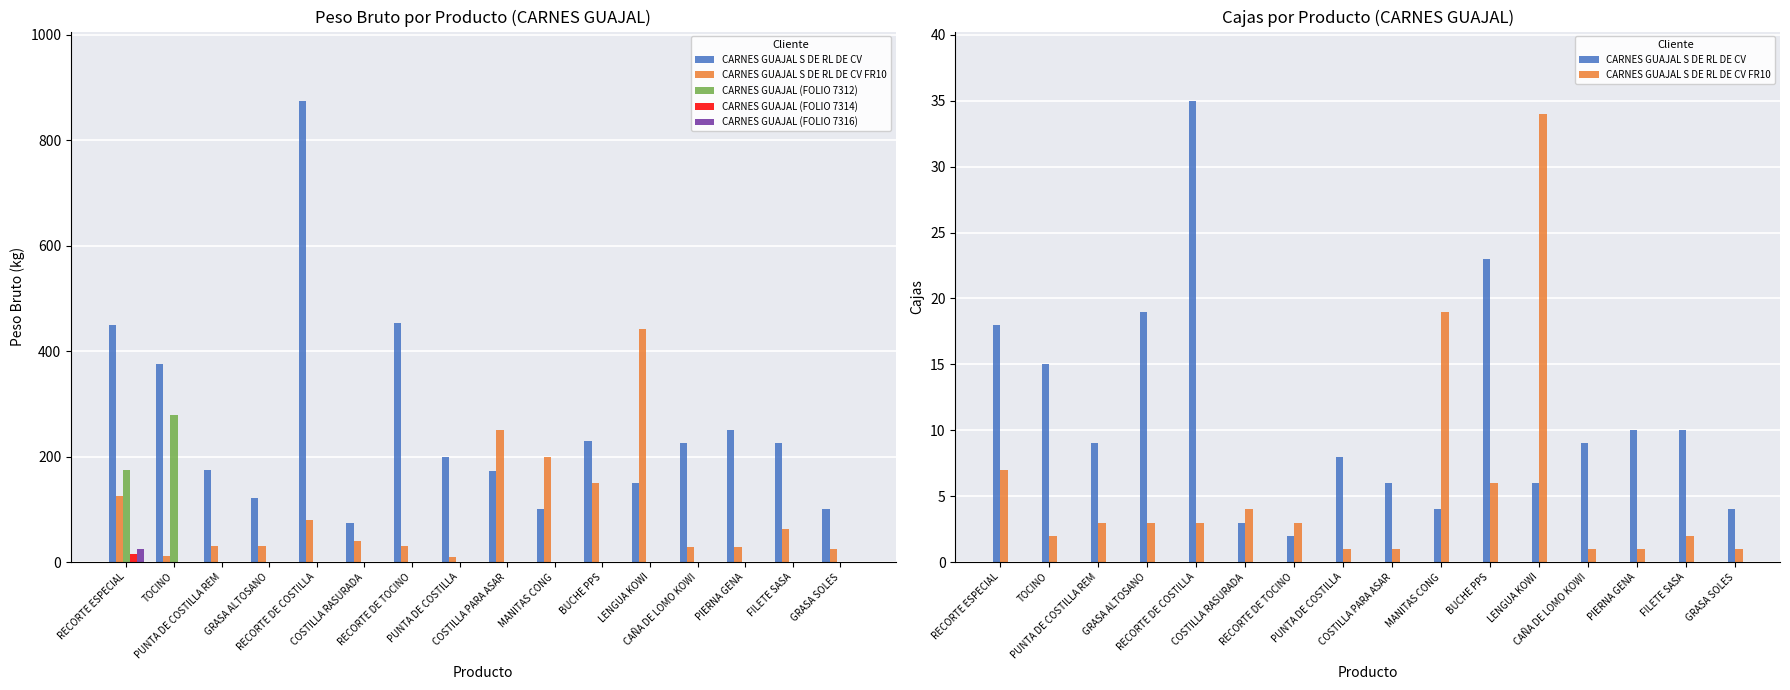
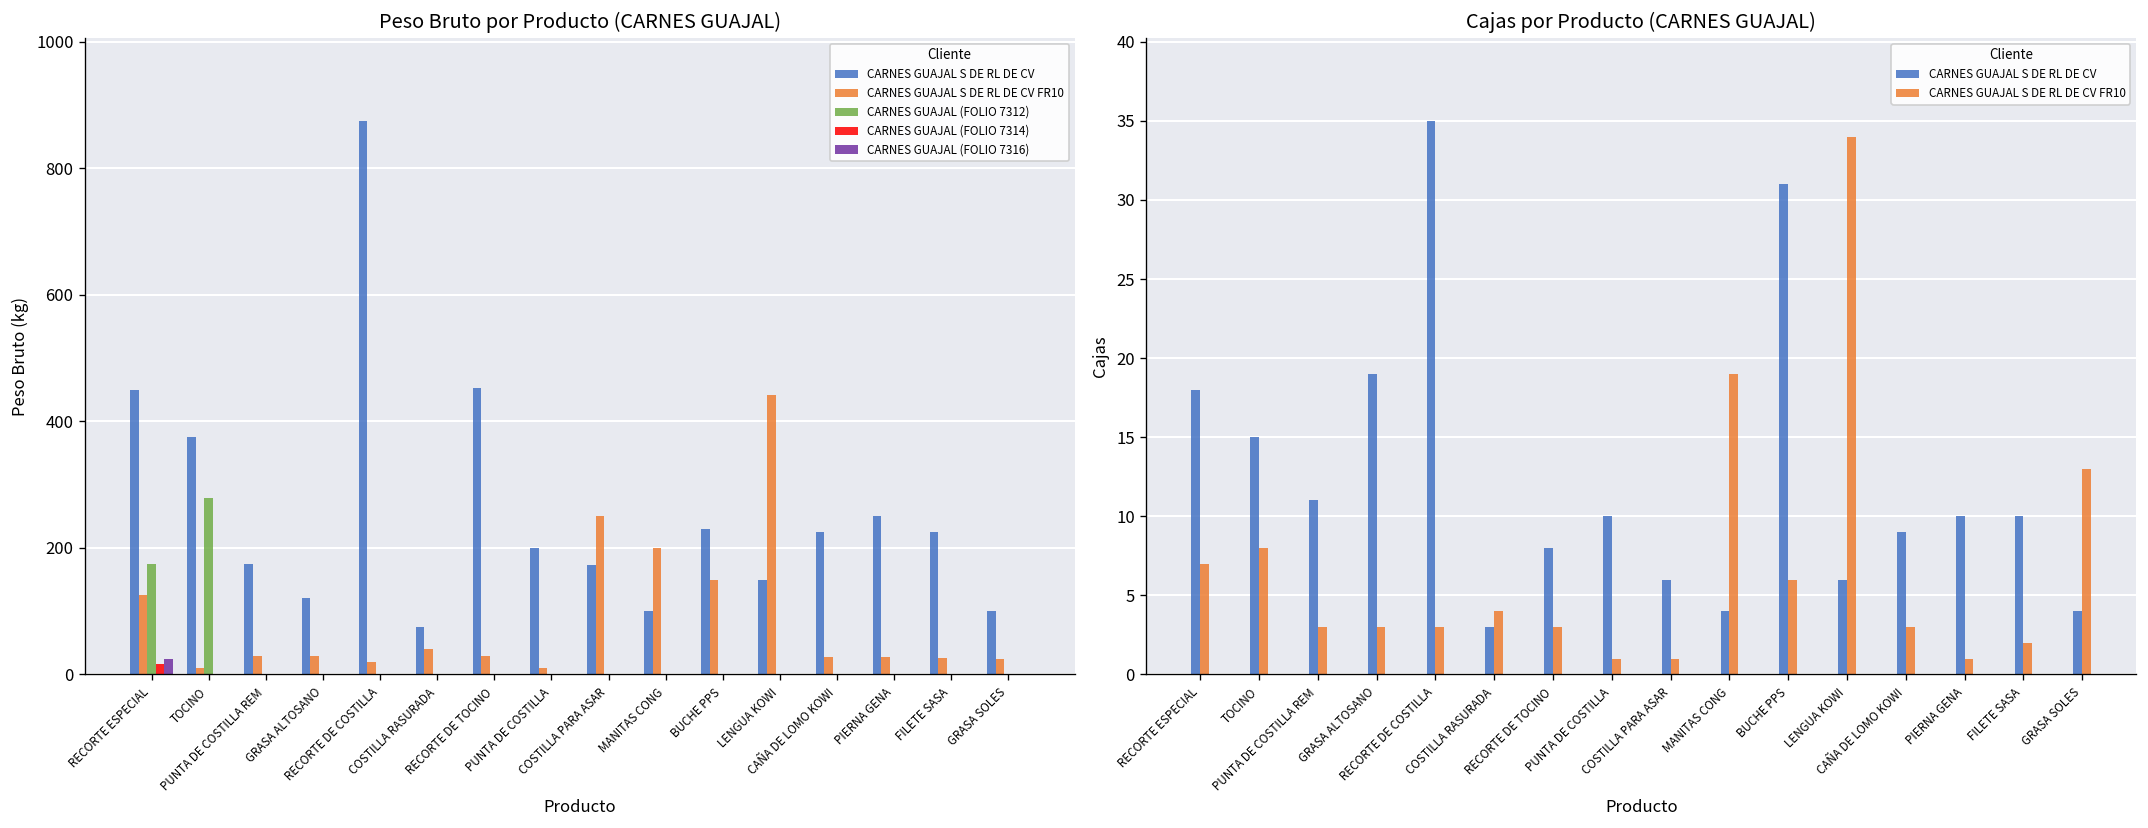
Peso Bruto por Producto (CARNES GUAJAL), CARNES GUAJAL S DE RL DE CV FR10, RECORTE DE COSTILLA: 80 -> 20
Peso Bruto por Producto (CARNES GUAJAL), CARNES GUAJAL S DE RL DE CV FR10, FILETE SASA: 60 -> 30
Cajas por Producto (CARNES GUAJAL), CARNES GUAJAL S DE RL DE CV FR10, TOCINO: 2 -> 8
Cajas por Producto (CARNES GUAJAL), CARNES GUAJAL S DE RL DE CV, PUNTA DE COSTILLA REM: 9 -> 11
Cajas por Producto (CARNES GUAJAL), CARNES GUAJAL S DE RL DE CV, RECORTE DE TOCINO: 2 -> 8
Cajas por Producto (CARNES GUAJAL), CARNES GUAJAL S DE RL DE CV, PUNTA DE COSTILLA: 8 -> 10
Cajas por Producto (CARNES GUAJAL), CARNES GUAJAL S DE RL DE CV, BUCHE PPS: 23 -> 31
Cajas por Producto (CARNES GUAJAL), CARNES GUAJAL S DE RL DE CV FR10, CAÑA DE LOMO KOWI: 1 -> 3
Cajas por Producto (CARNES GUAJAL), CARNES GUAJAL S DE RL DE CV FR10, GRASA SOLES: 1 -> 13
